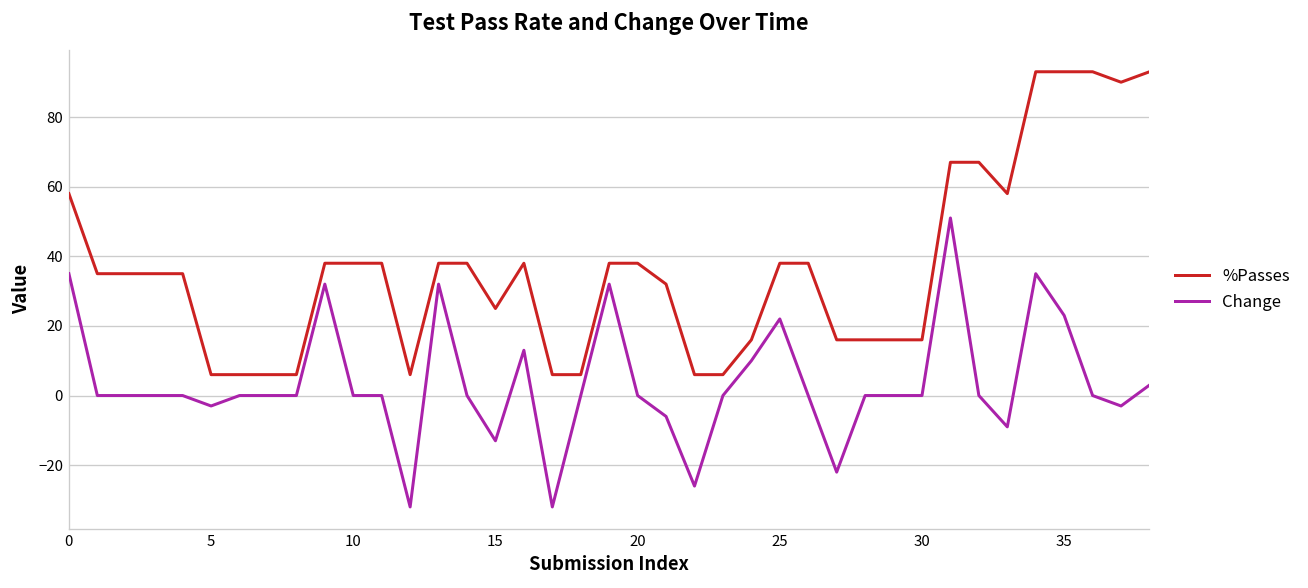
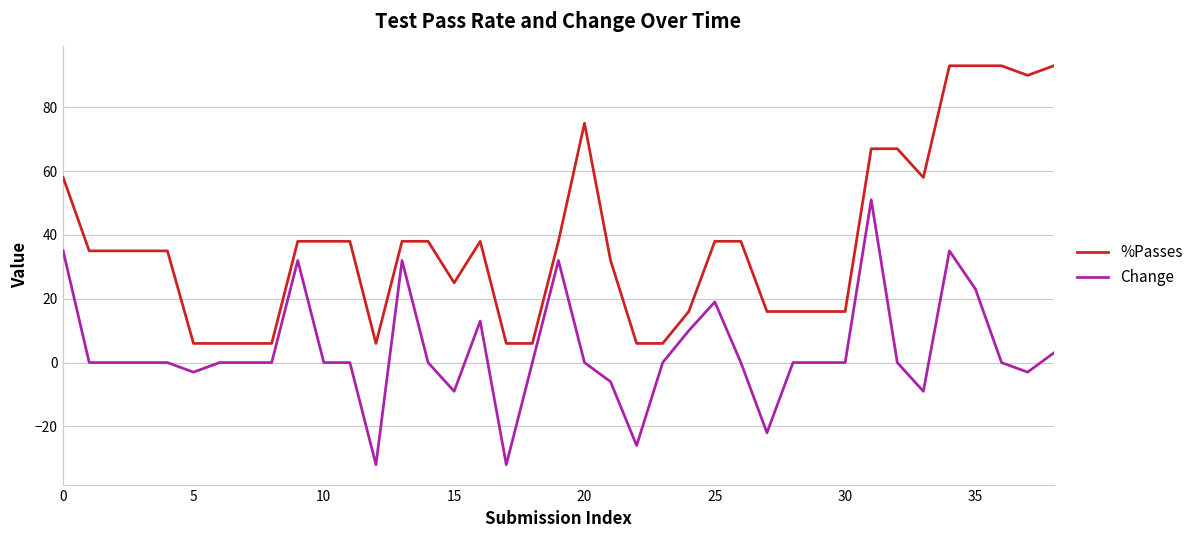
Change, 15: -13 -> -9
%Passes, 20: 38 -> 75
Change, 25: 22 -> 19
